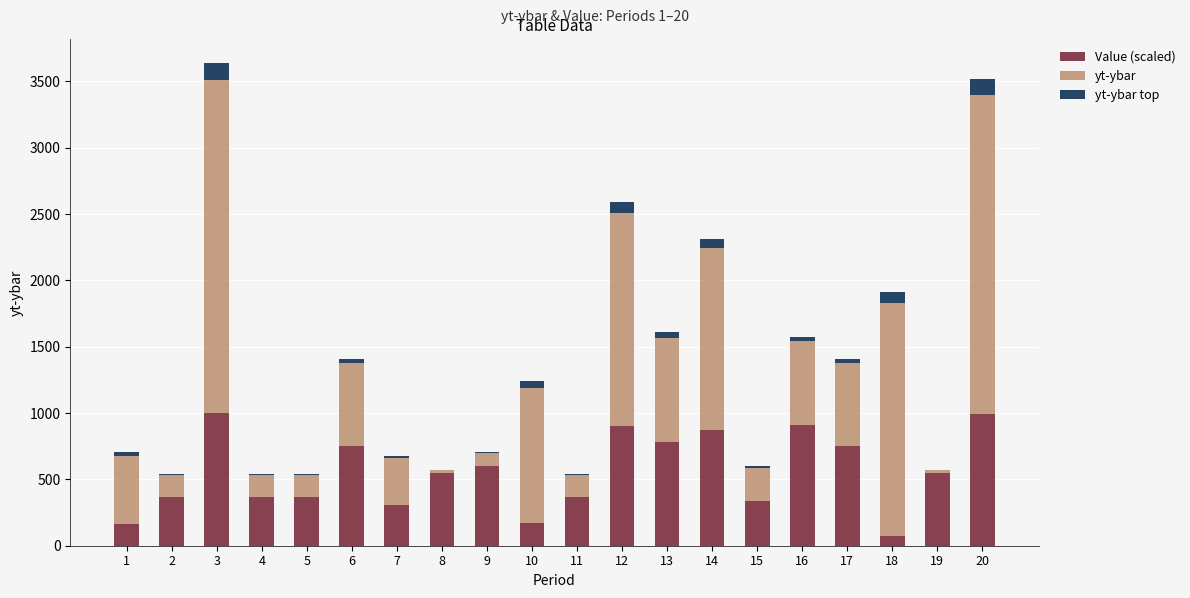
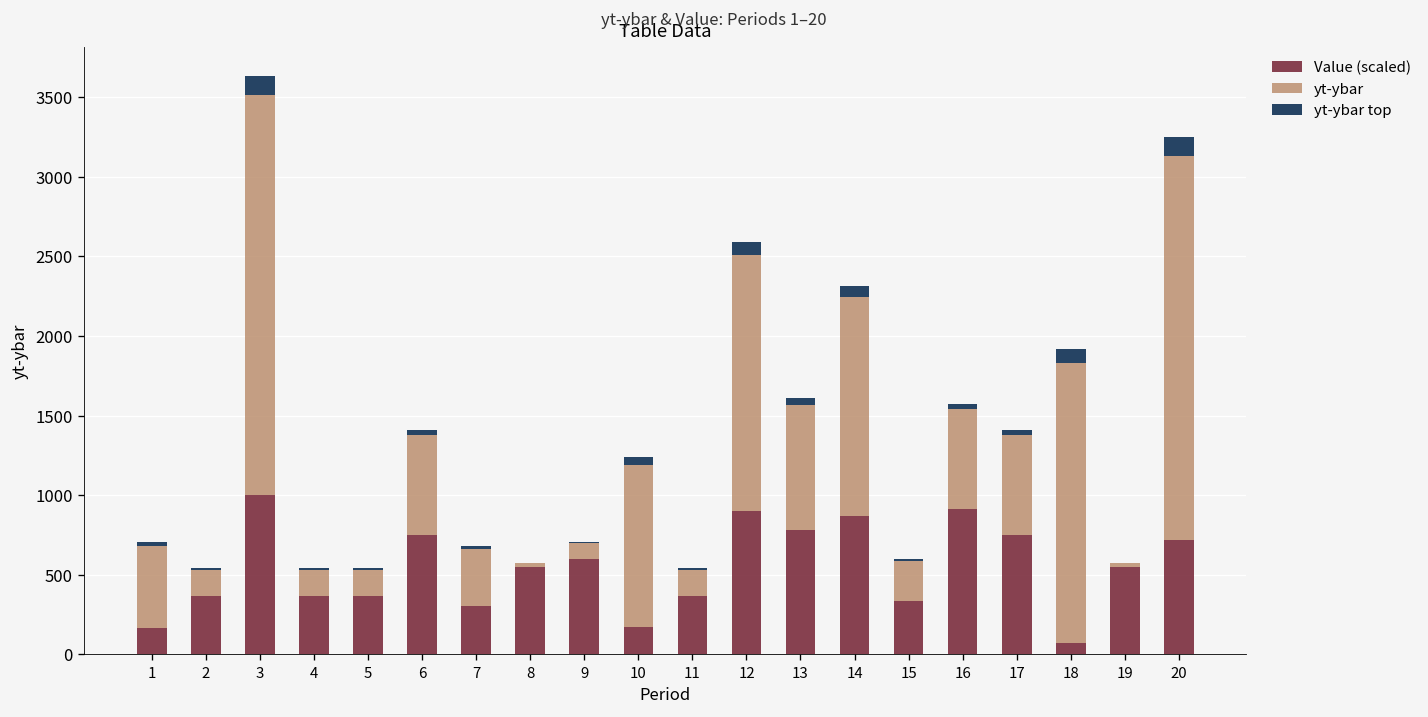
Value (scaled), 20: 990 -> 720
